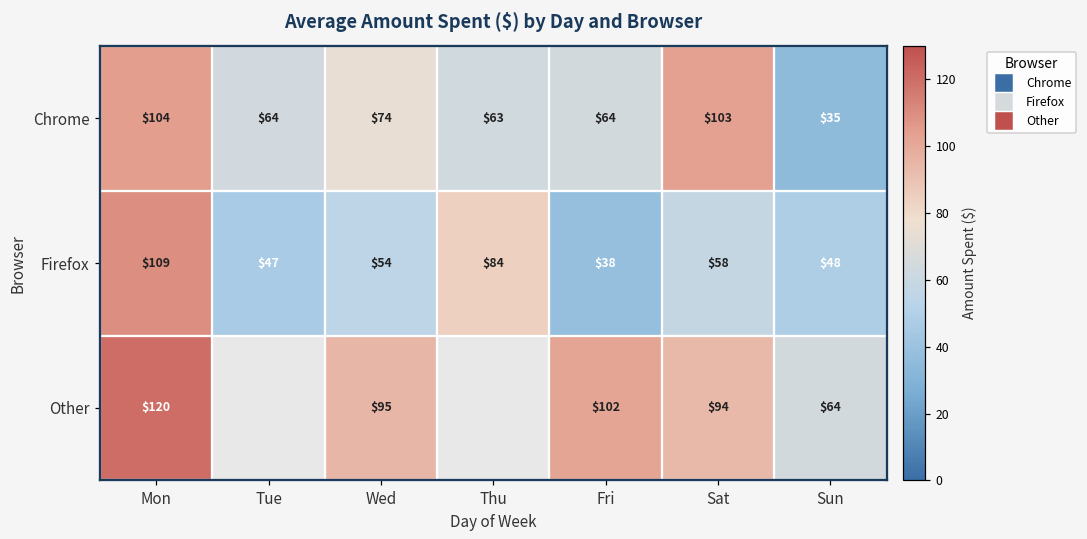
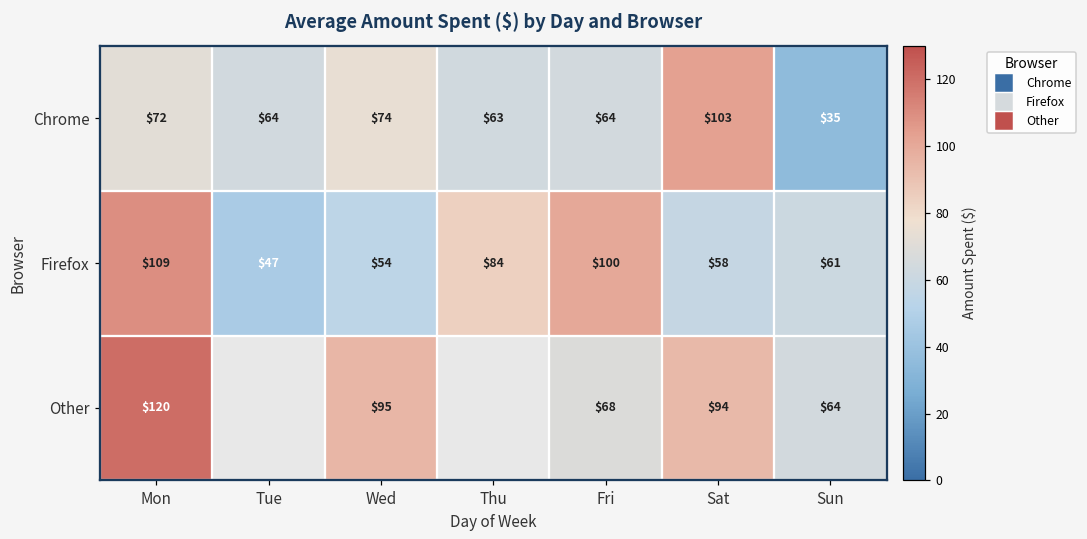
Chrome, Mon: $104 -> $72
Firefox, Fri: $38 -> $100
Firefox, Sun: $48 -> $61
Other, Fri: $102 -> $68
